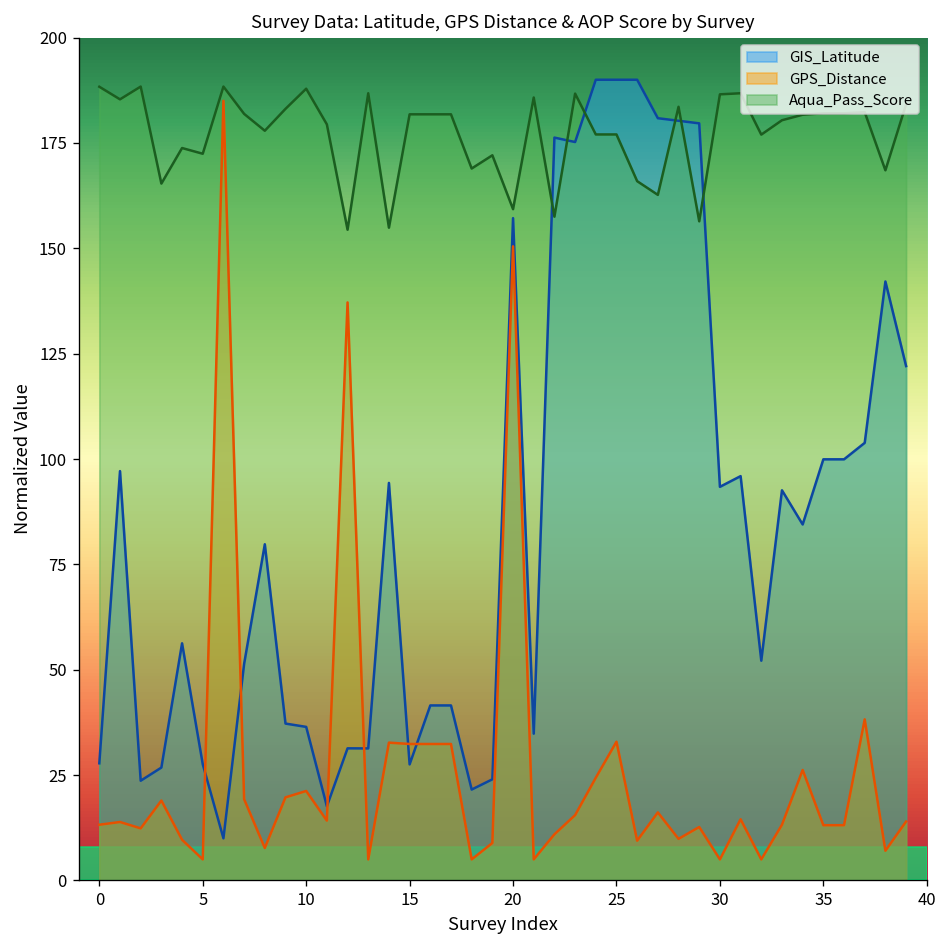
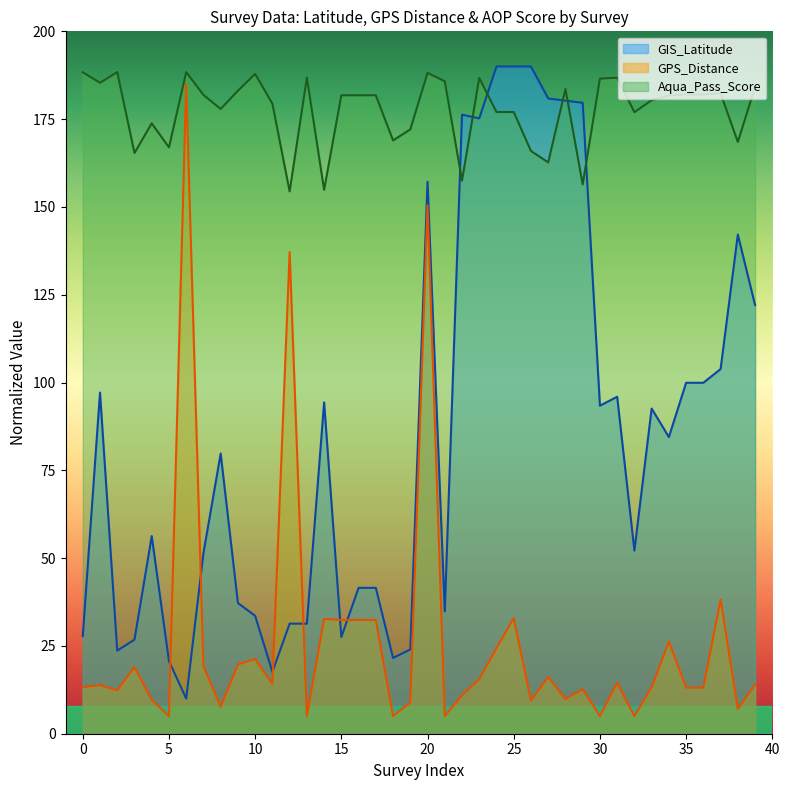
GIS_Latitude, 5: 28 -> 21
Aqua_Pass_Score, 5: 172 -> 167
GIS_Latitude, 10: 36 -> 34
Aqua_Pass_Score, 20: 159 -> 188
